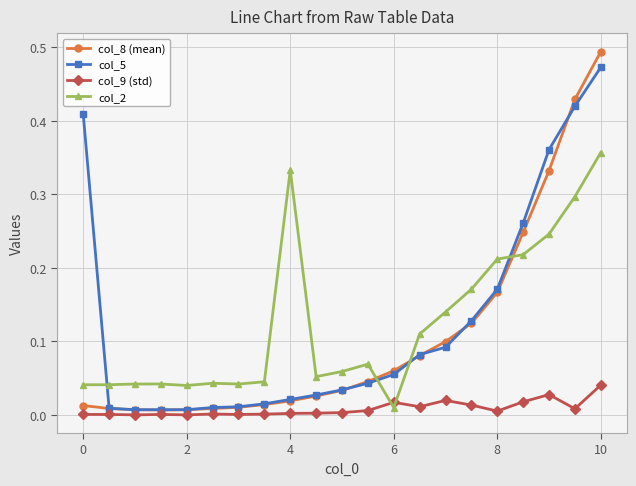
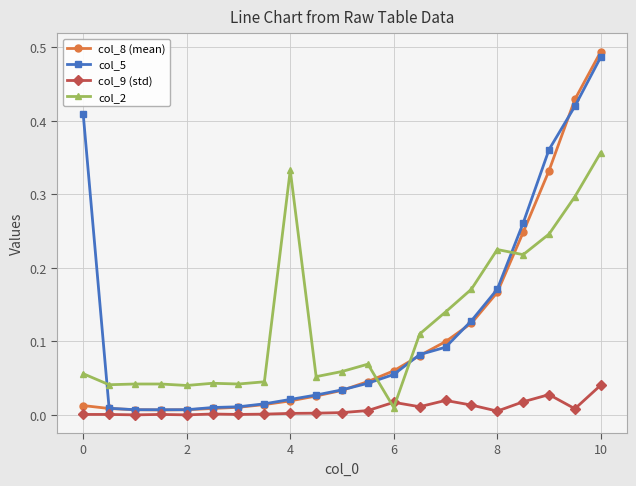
col_2, 0: 0.04 -> 0.06
col_2, 8: 0.21 -> 0.23
col_5, 10: 0.47 -> 0.49
